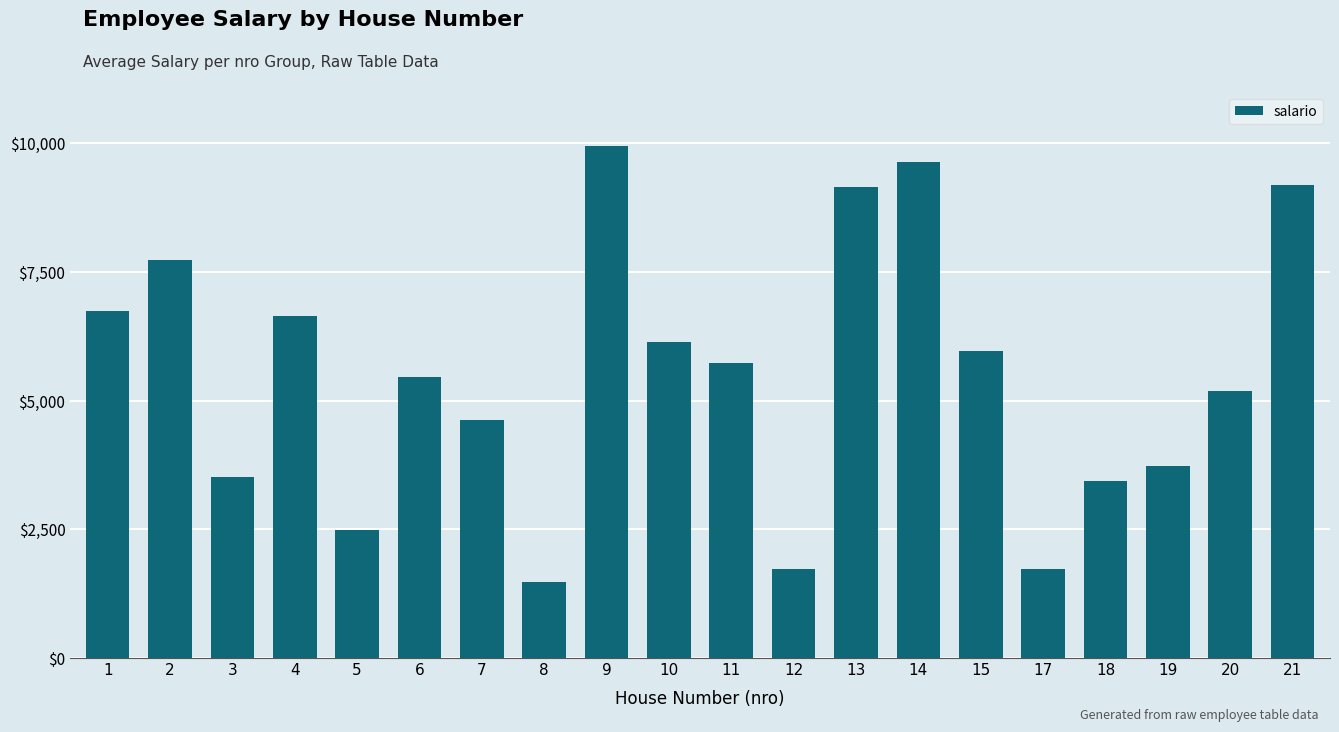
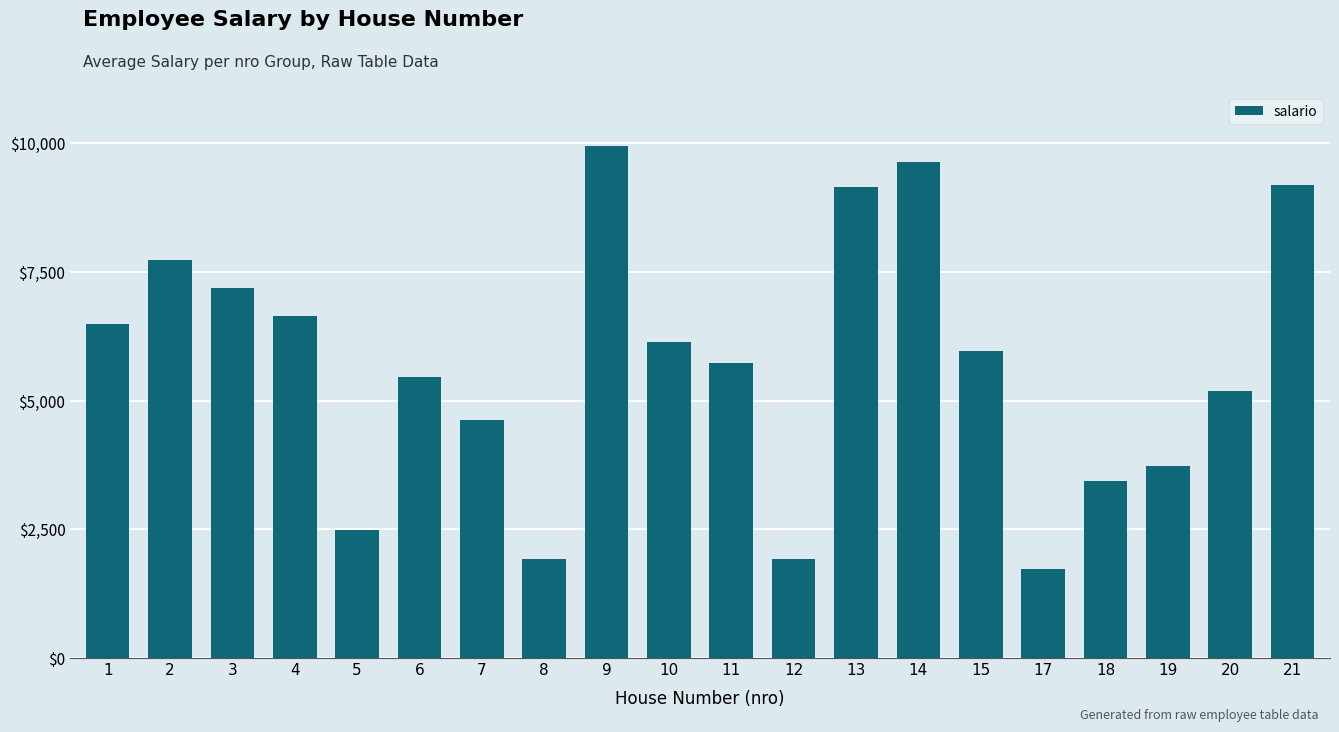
1: $6,700 -> $6,500
3: $3,500 -> $7,200
8: $1,500 -> $1,900
12: $1,700 -> $1,900
